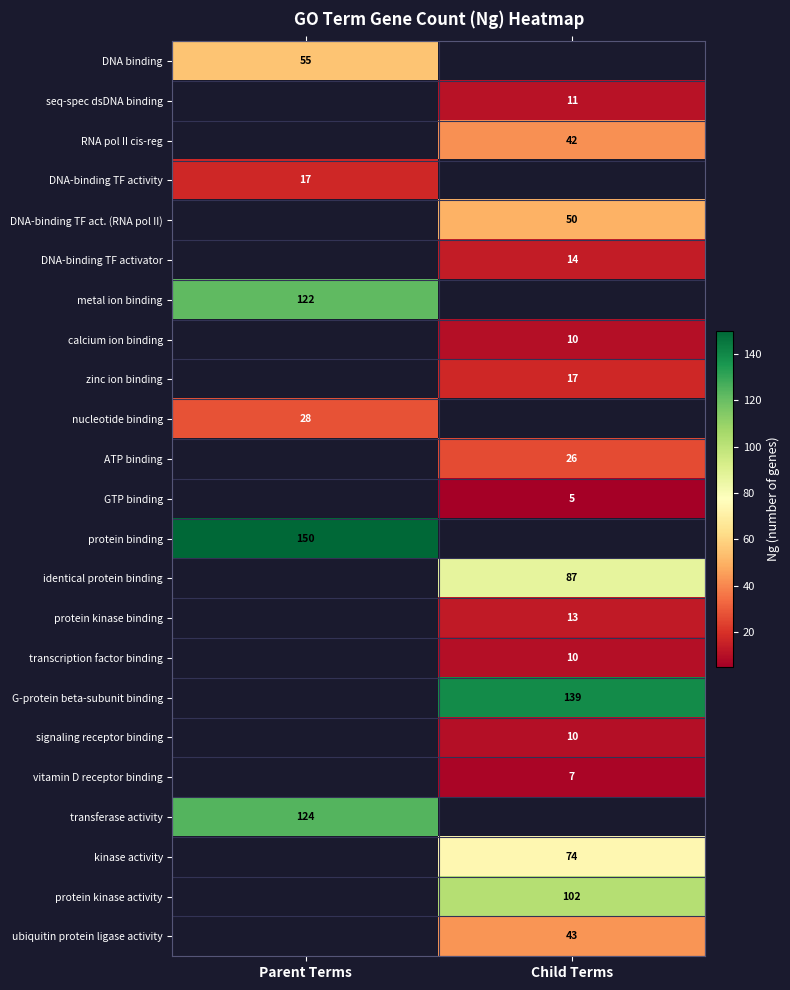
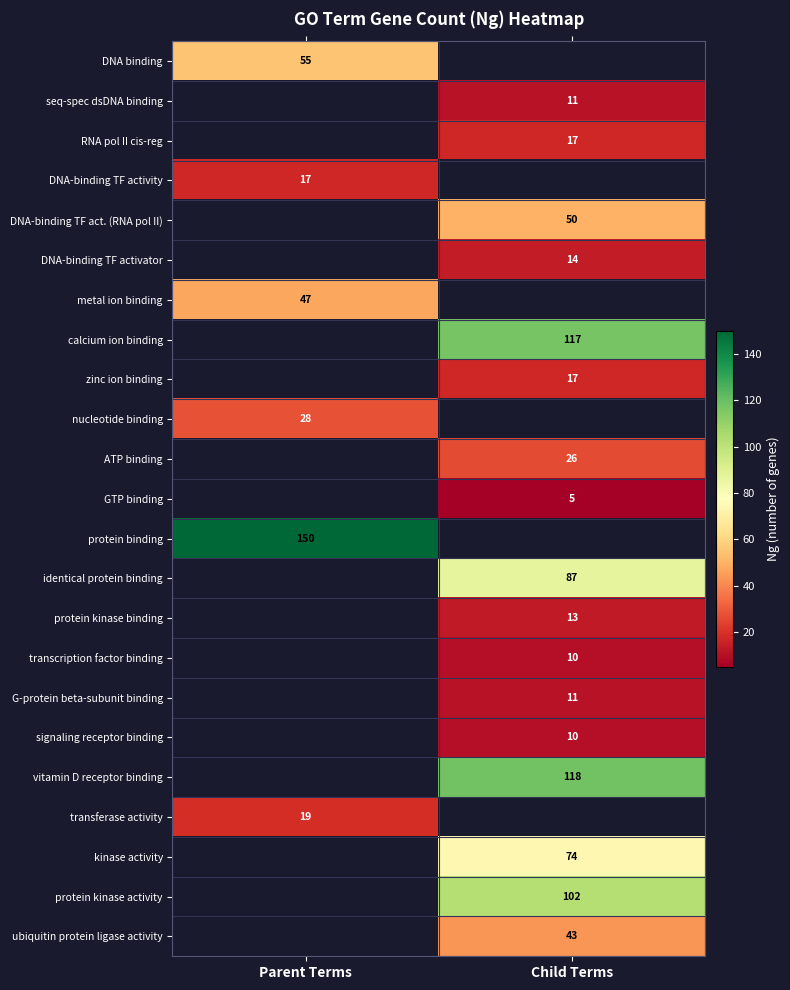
RNA pol II cis-reg, Child Terms: 42 -> 17
metal ion binding, Parent Terms: 122 -> 47
calcium ion binding, Child Terms: 10 -> 117
G-protein beta-subunit binding, Child Terms: 139 -> 11
vitamin D receptor binding, Child Terms: 7 -> 118
transferase activity, Parent Terms: 124 -> 19
